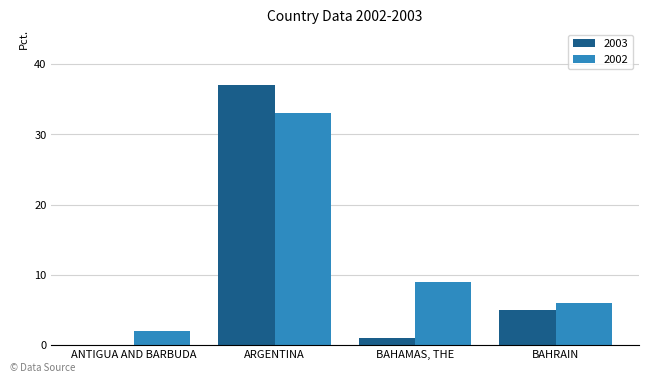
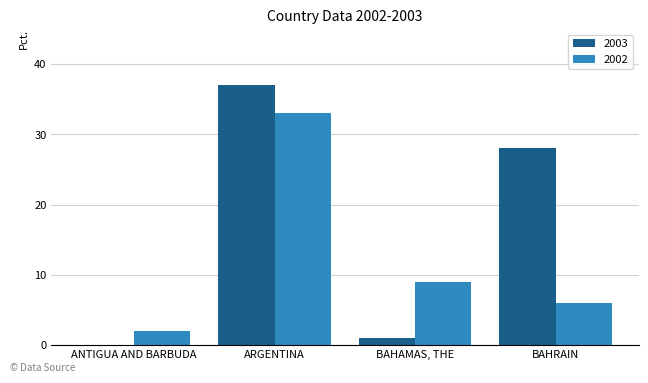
2003, BAHRAIN: 5 -> 28
